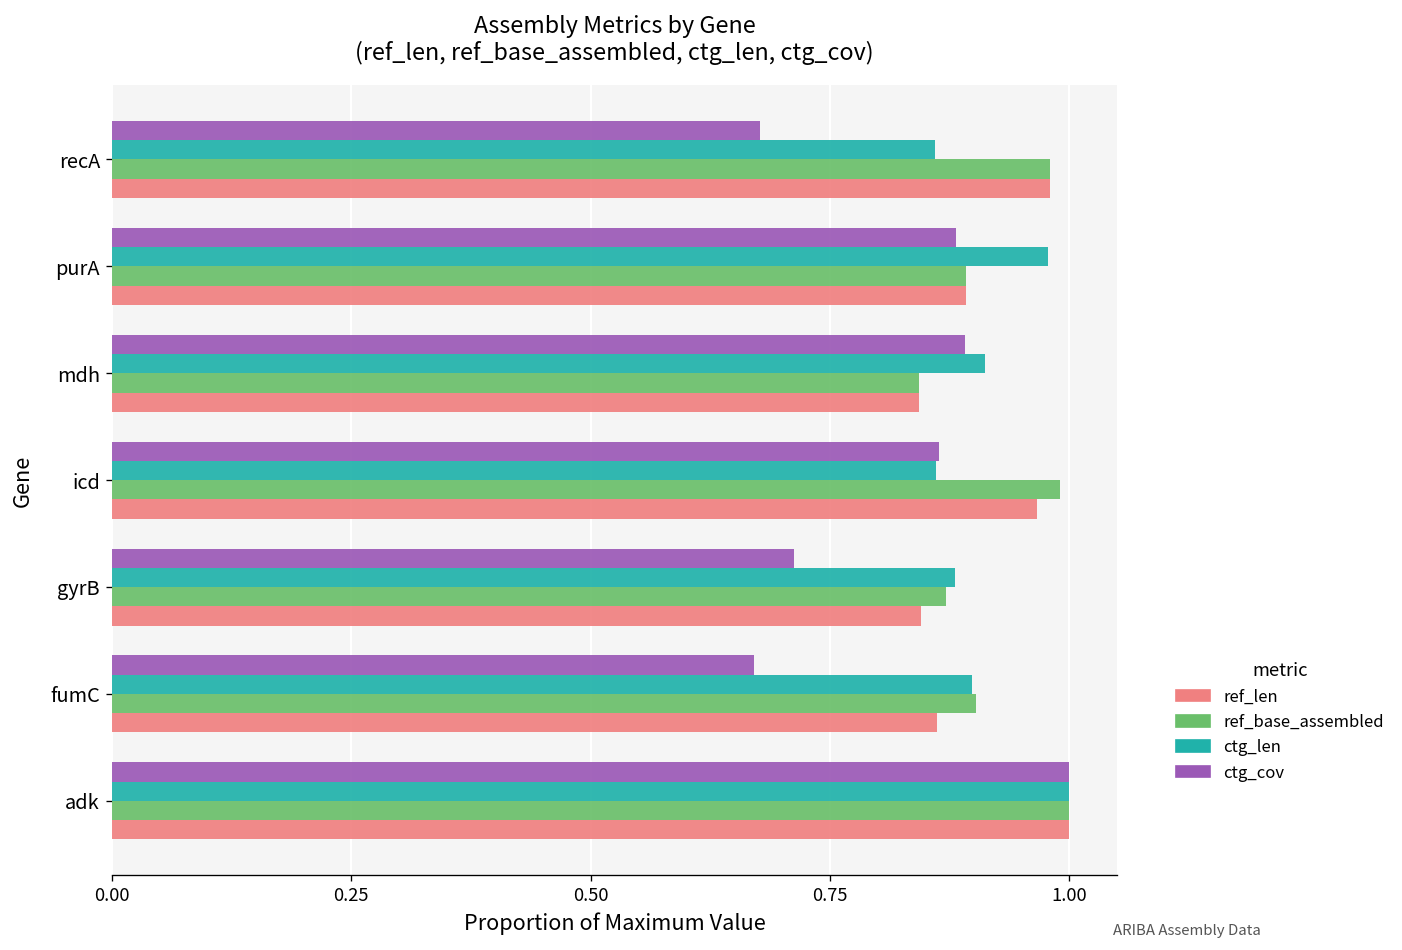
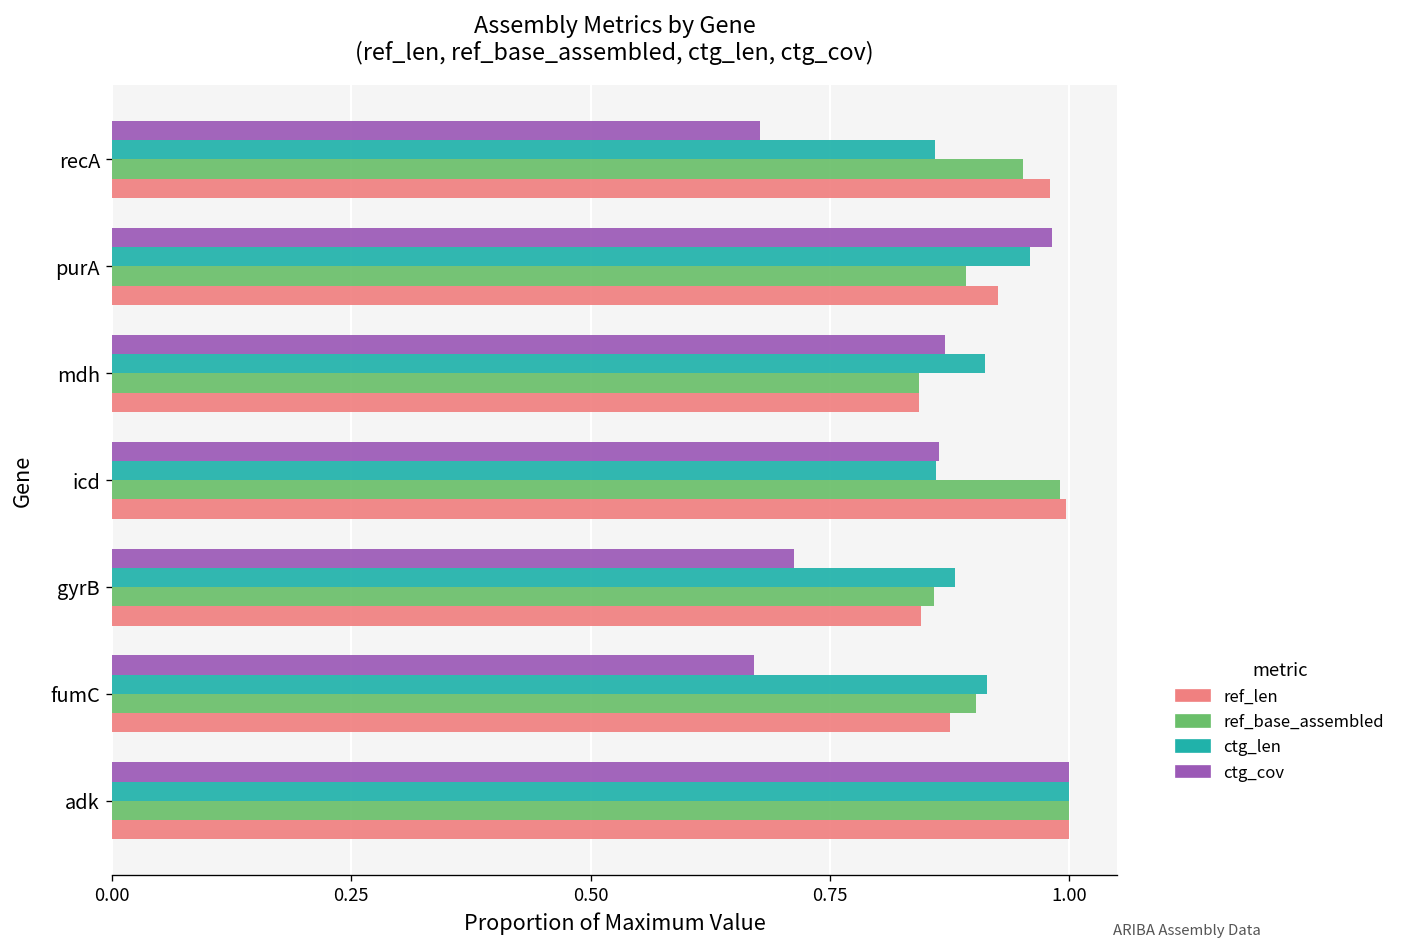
ref_base_assembled, recA: 0.98 -> 0.95
ctg_cov, purA: 0.88 -> 0.98
ctg_len, purA: 0.98 -> 0.96
ref_len, purA: 0.89 -> 0.93
ctg_cov, mdh: 0.89 -> 0.87
ref_len, icd: 0.97 -> 1.00
ref_base_assembled, gyrB: 0.87 -> 0.86
ctg_len, fumC: 0.90 -> 0.91
ref_len, fumC: 0.86 -> 0.88
